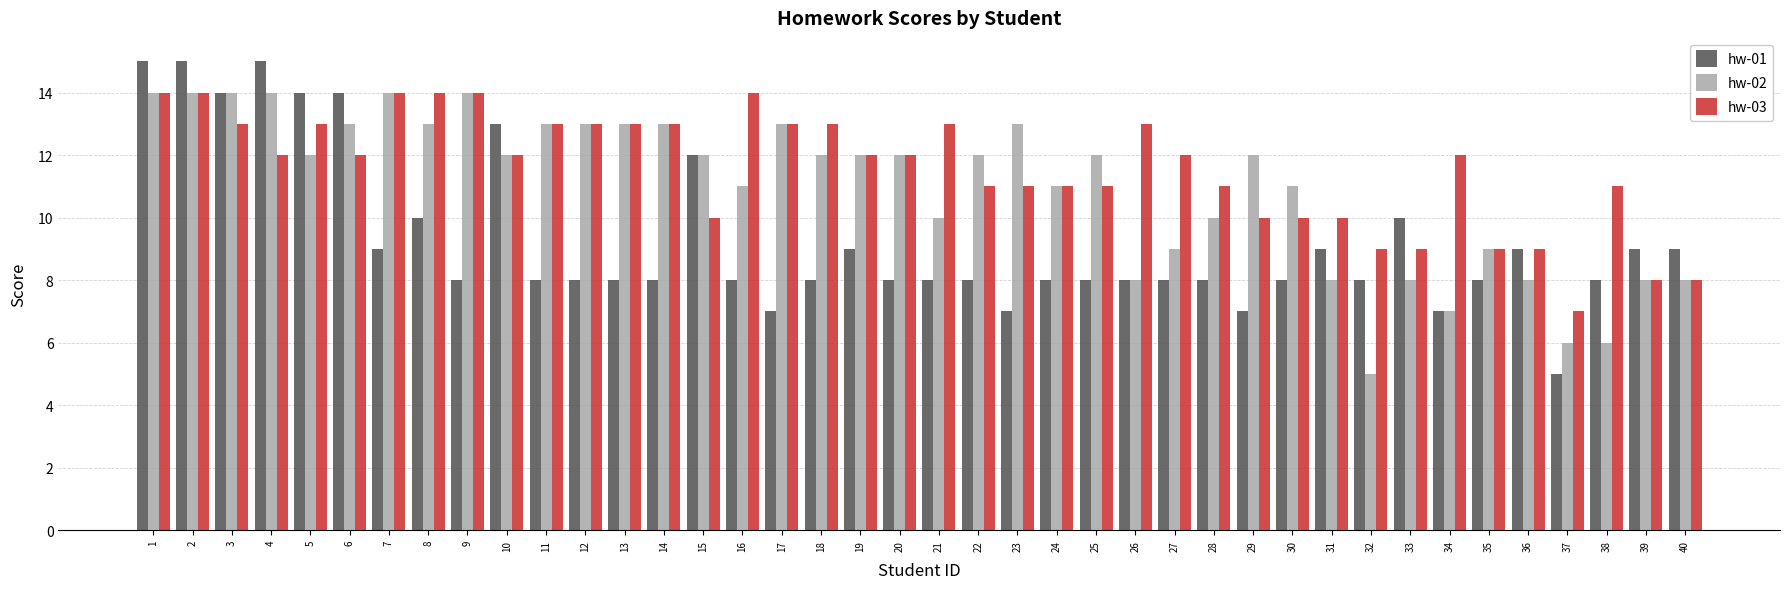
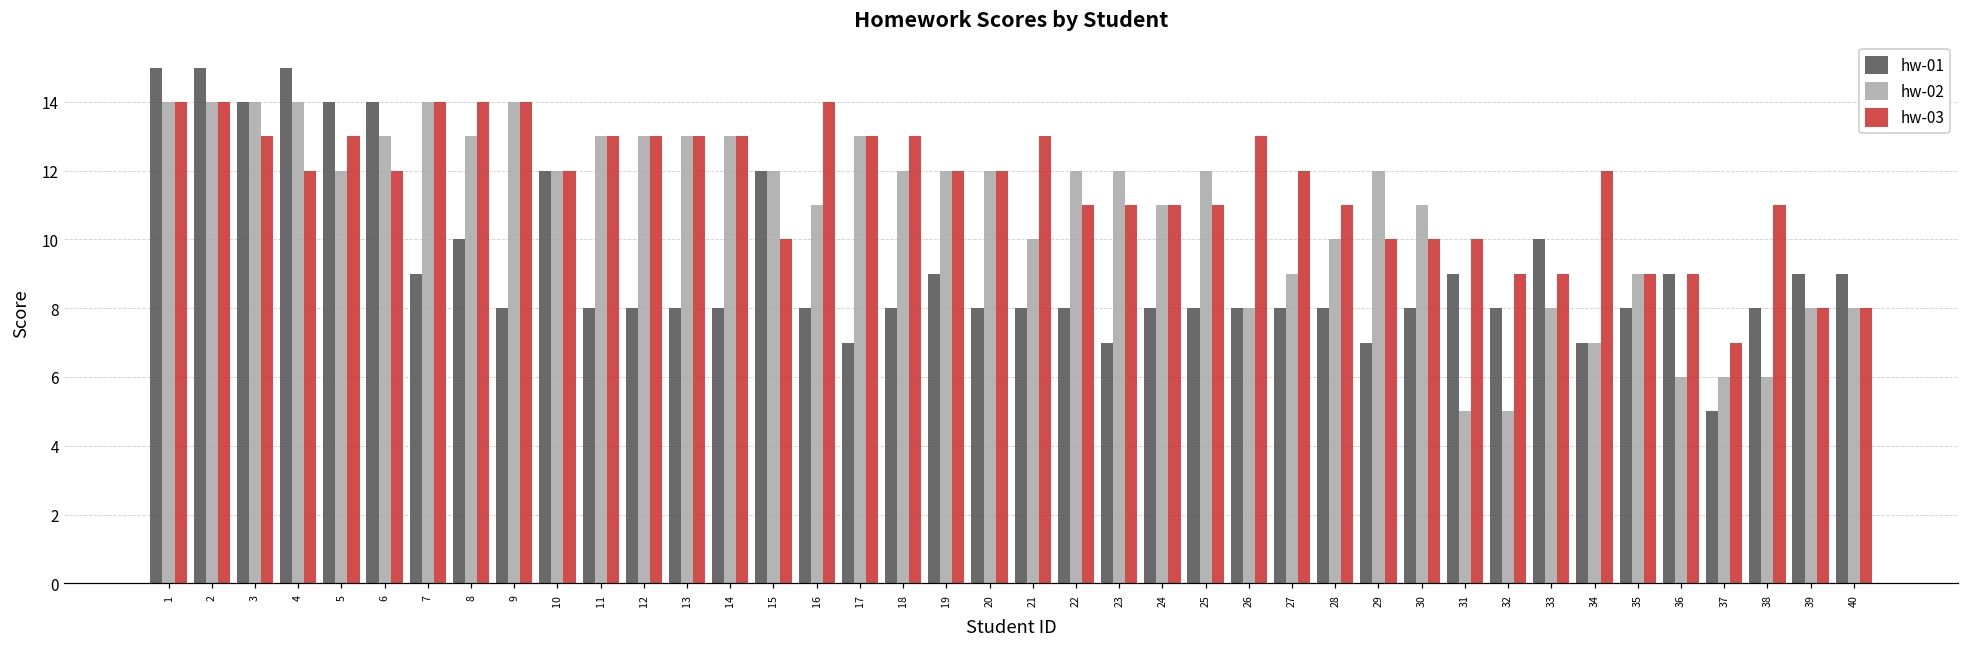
hw-01, 10: 13 -> 12
hw-02, 23: 13 -> 12
hw-02, 31: 8 -> 5
hw-02, 36: 8 -> 6
